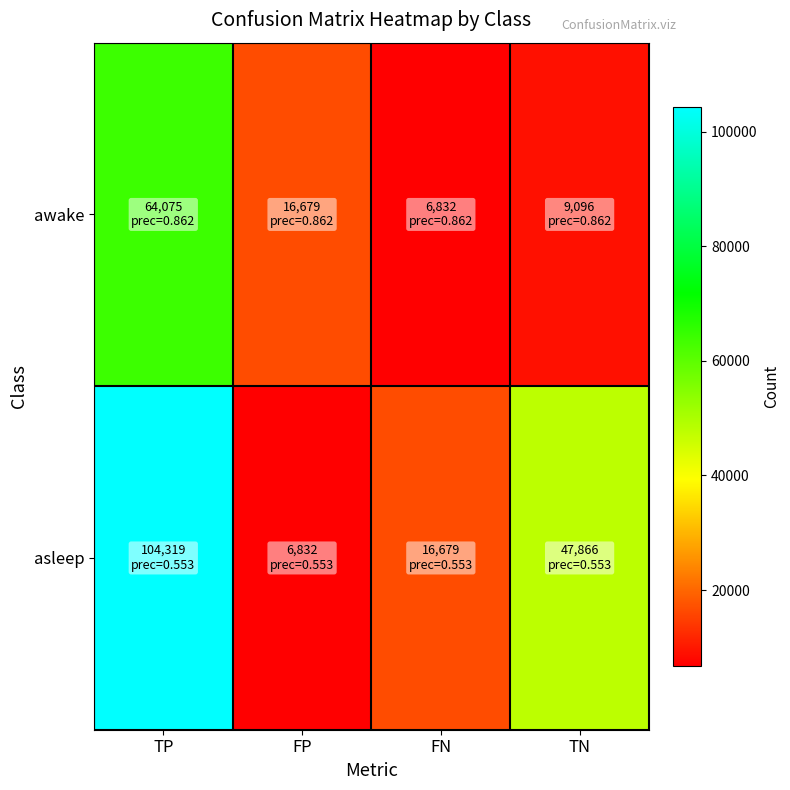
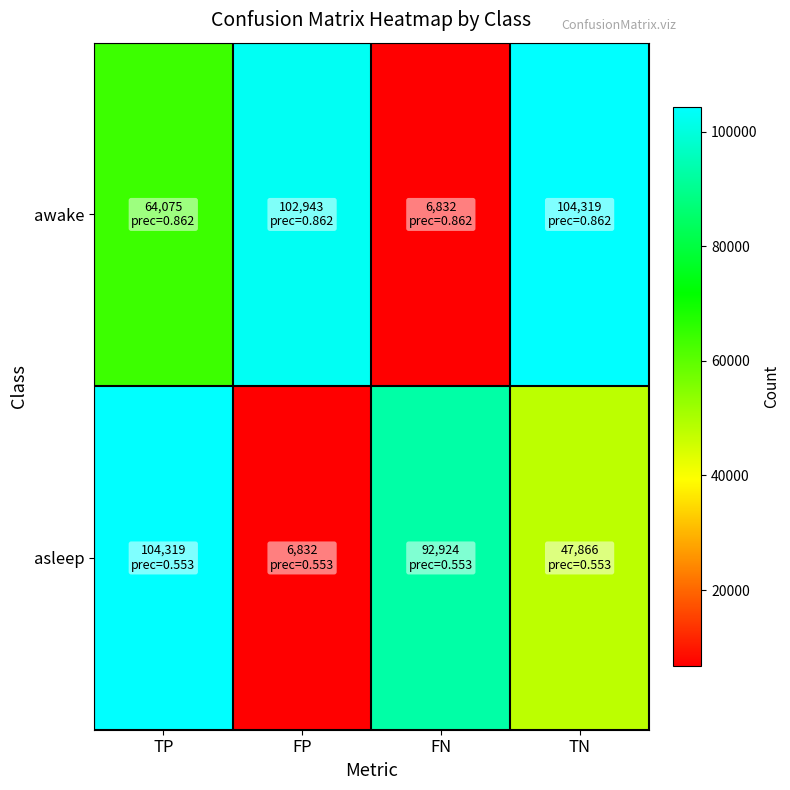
awake, FP: 16,679 -> 102,943
awake, TN: 9,096 -> 104,319
asleep, FN: 16,679 -> 92,924
